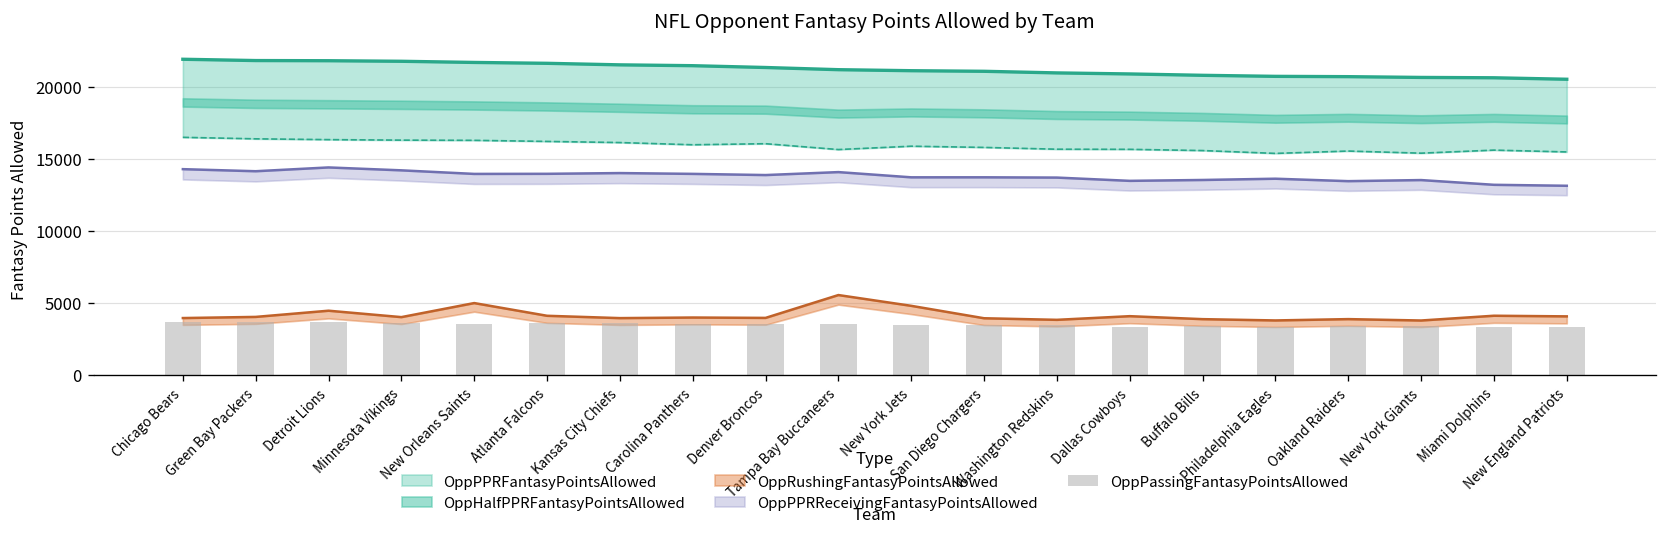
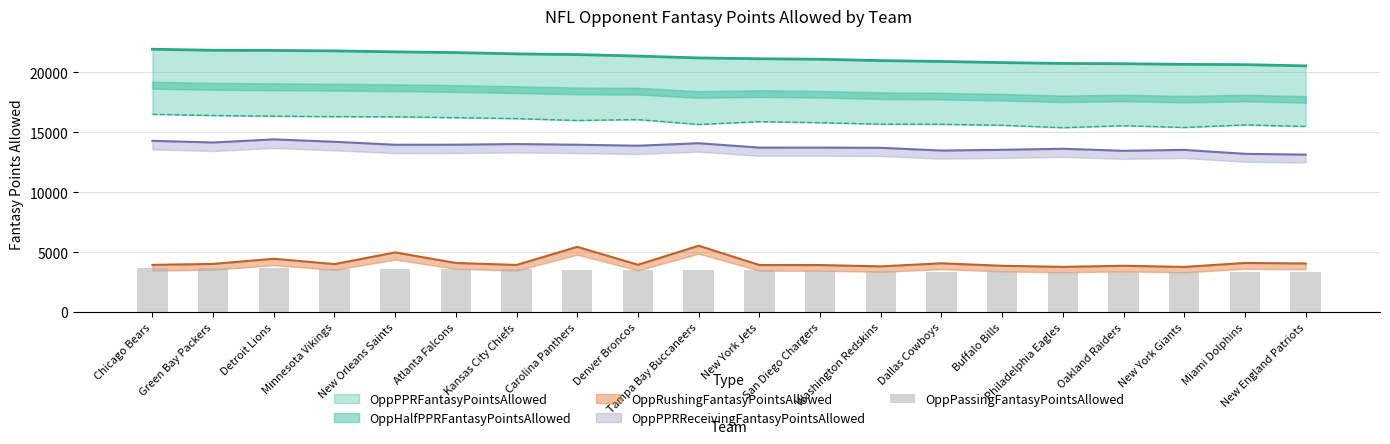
OppRushingFantasyPointsAllowed, Carolina Panthers: 4000 -> 5400
OppRushingFantasyPointsAllowed, New York Jets: 4800 -> 3900
